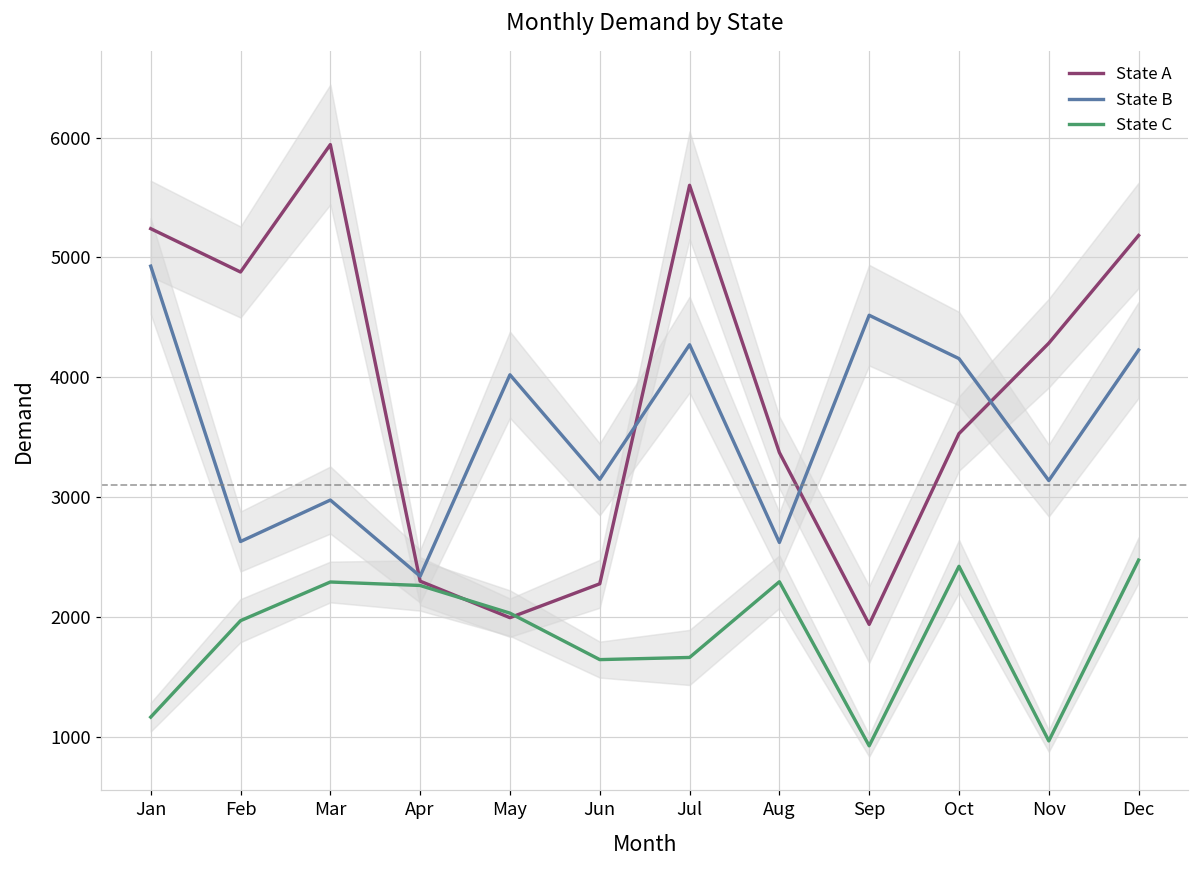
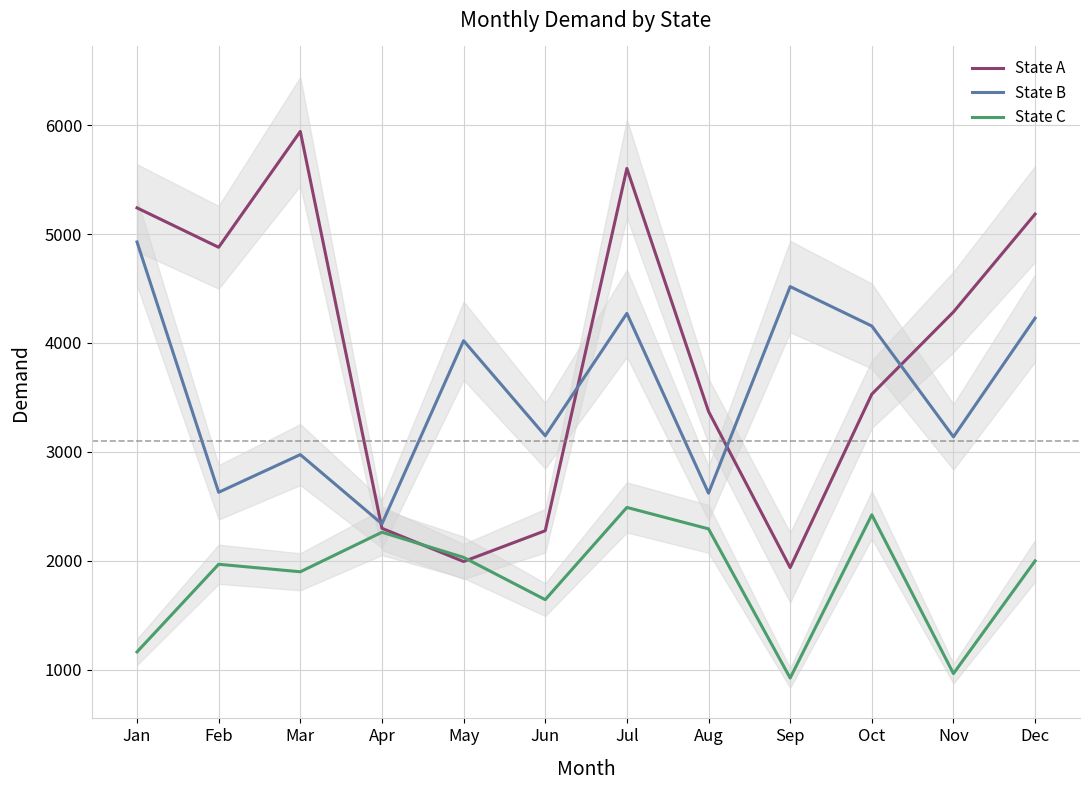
State C, Mar: 2290 -> 1900
State C, Jul: 1660 -> 2490
State C, Dec: 2470 -> 2000
